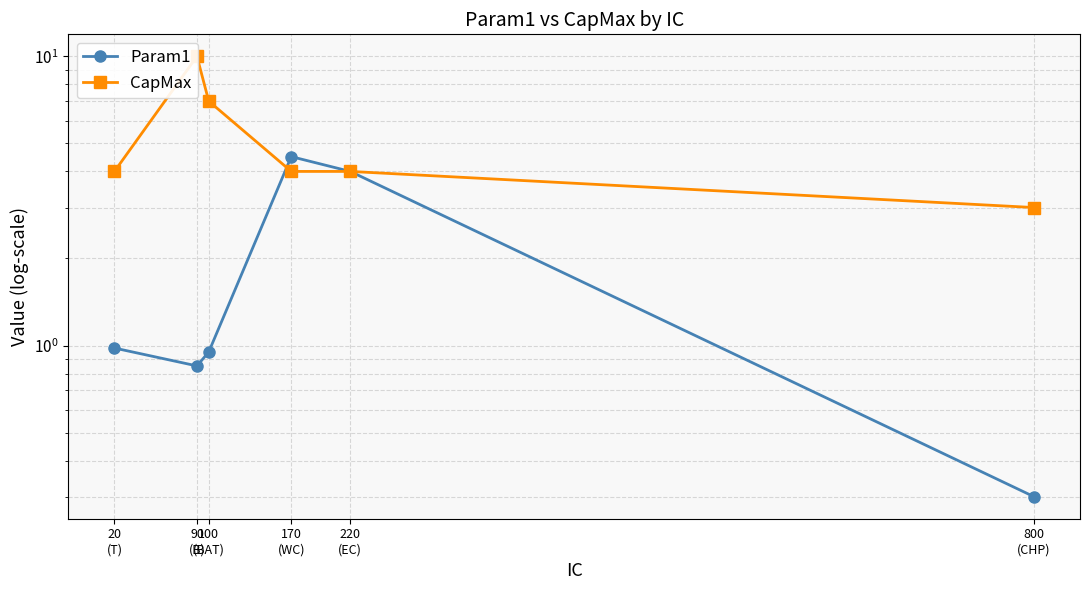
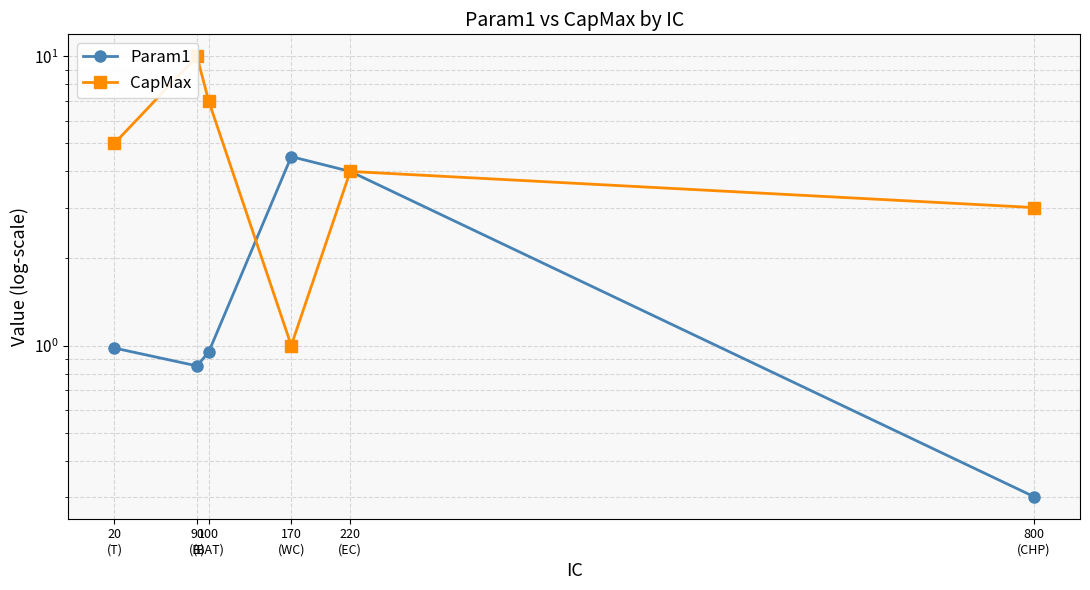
CapMax, 20 (T): 4 -> 5
CapMax, 170 (WC): 4 -> 1
